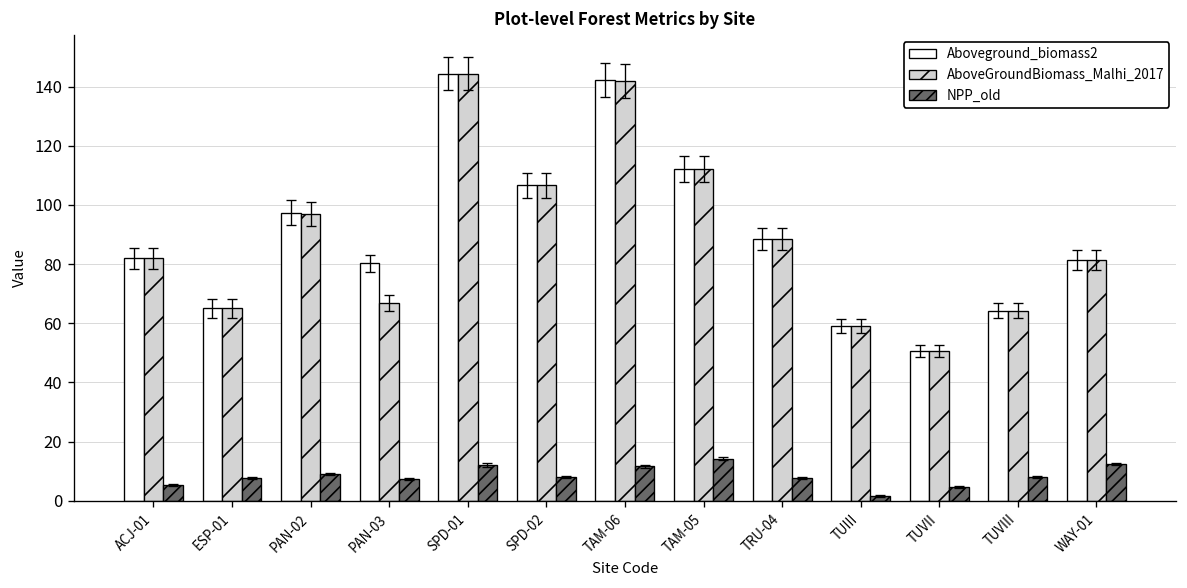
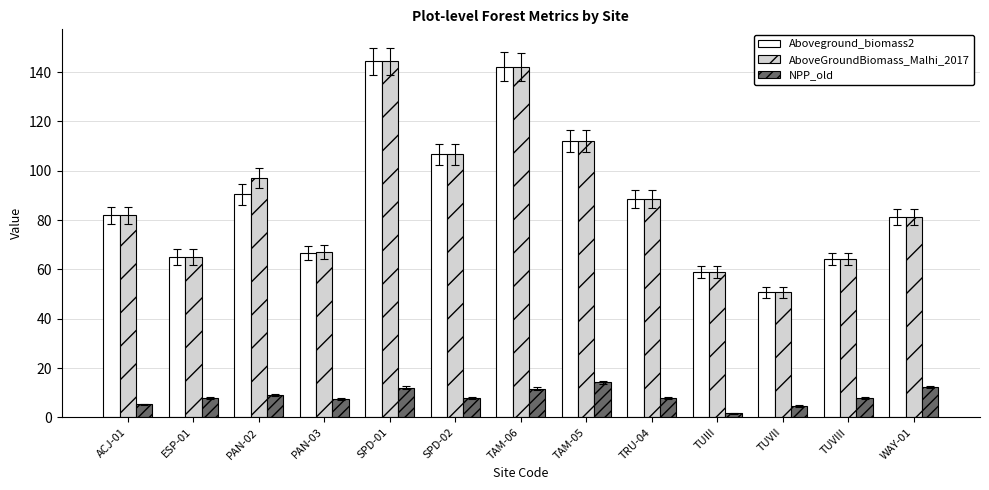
Aboveground_biomass2, PAN-02: 97 -> 90
Aboveground_biomass2, PAN-03: 80 -> 67
